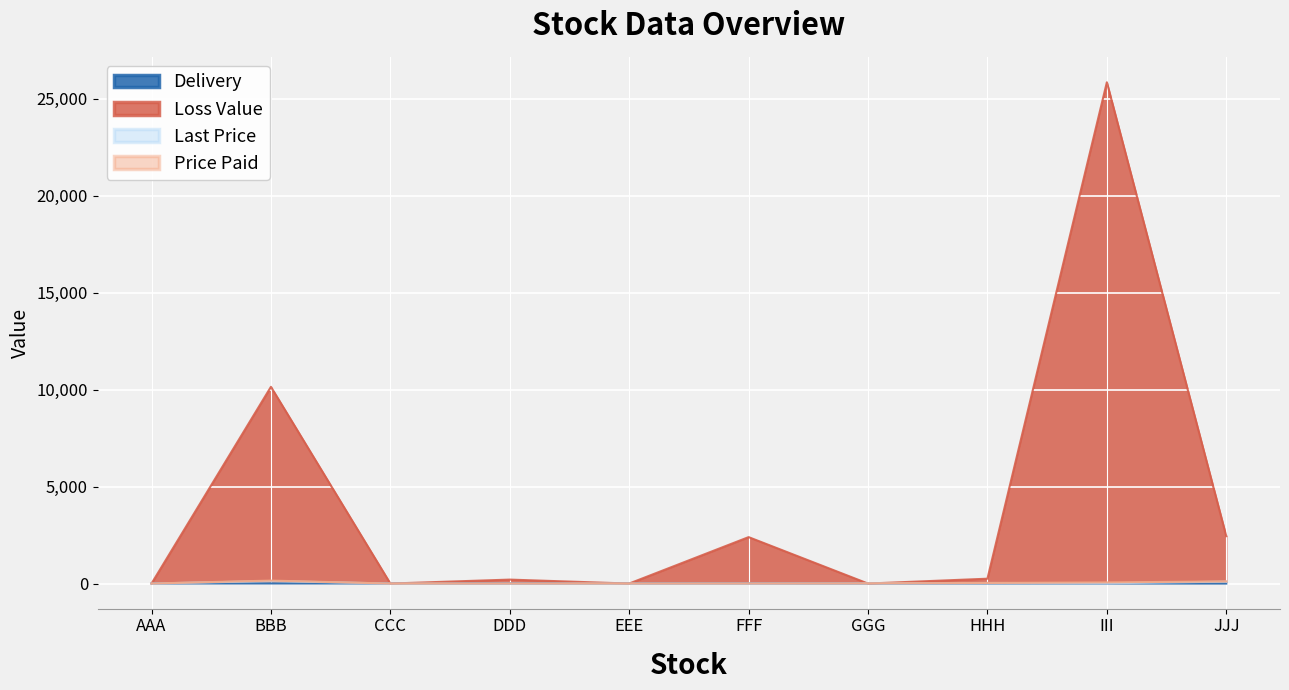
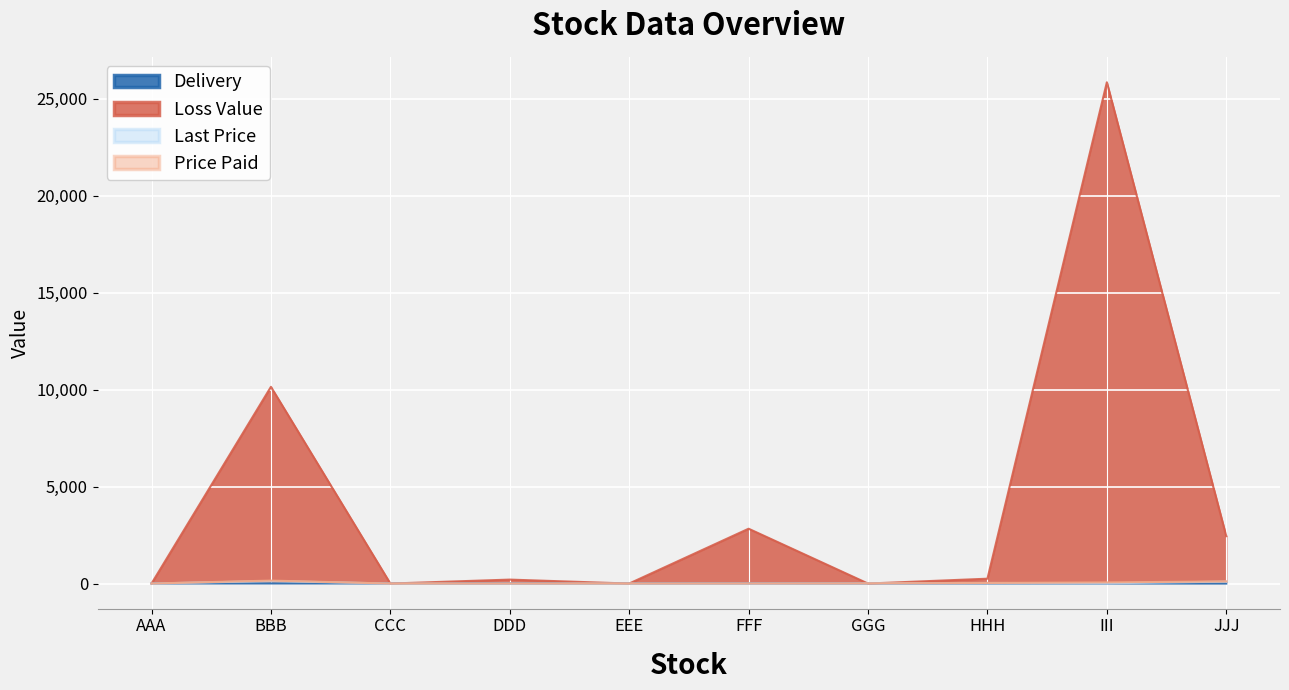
Loss Value, FFF: 2,400 -> 2,800
